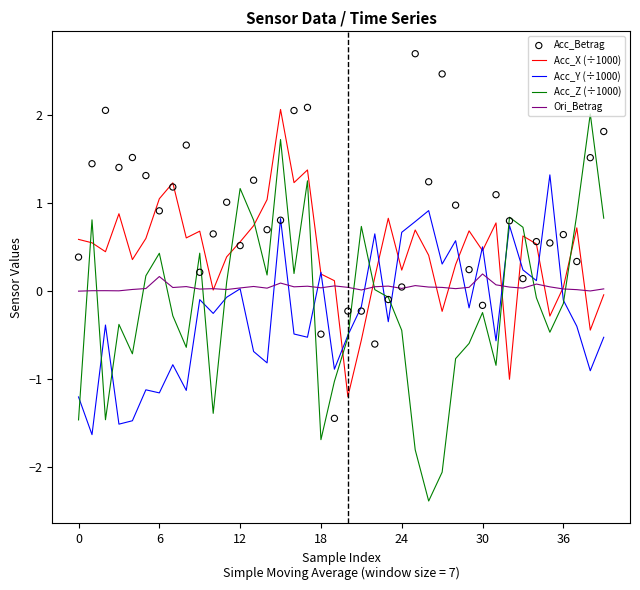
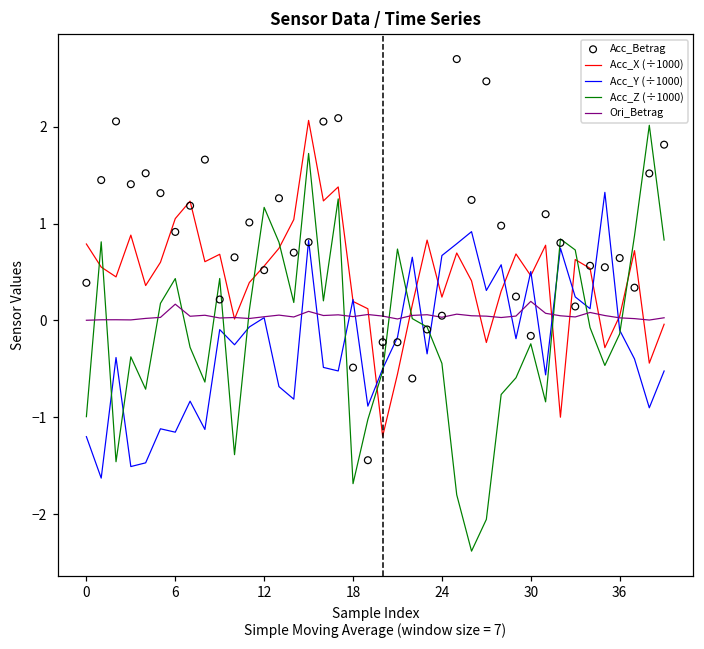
Acc_X (÷1000), 0: 0.6 -> 0.8
Acc_Z (÷1000), 0: -1.5 -> -1.0
